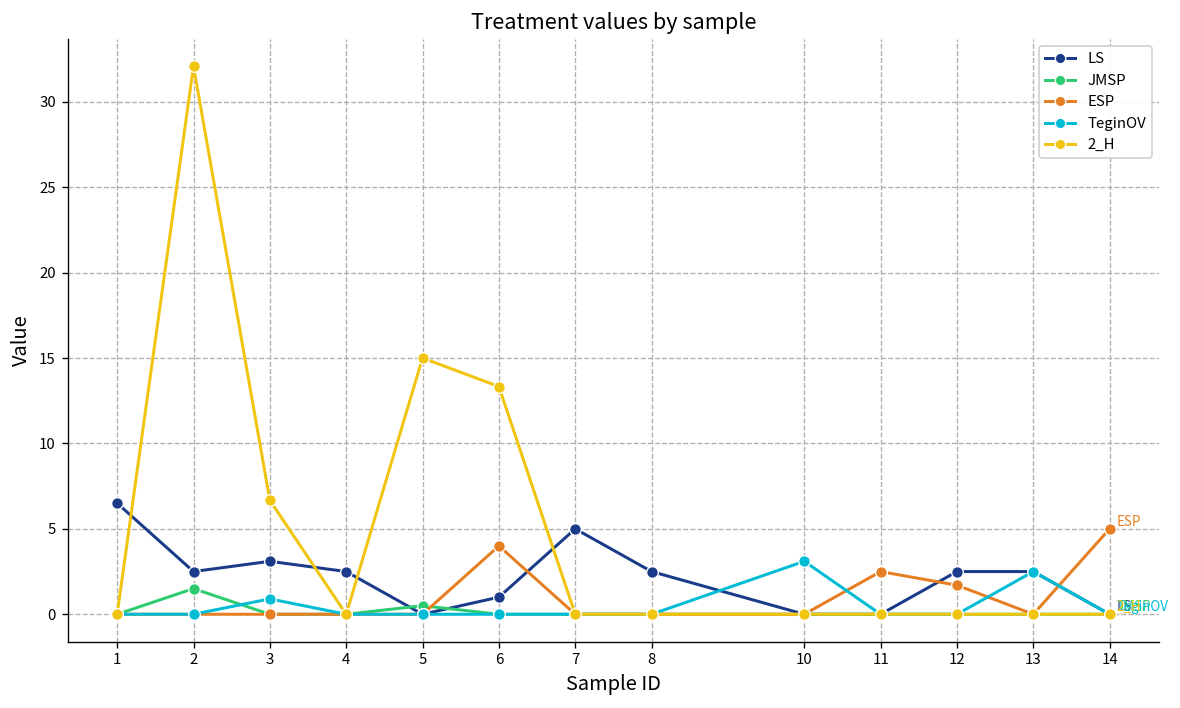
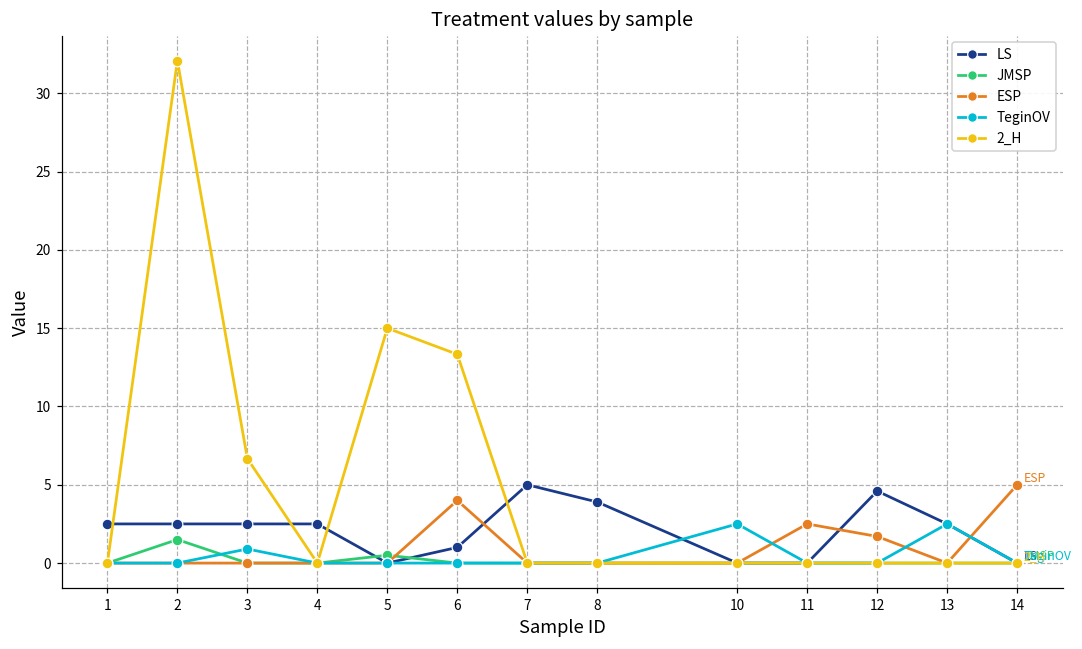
LS, 1: 6.5 -> 2.5
LS, 3: 3.1 -> 2.5
LS, 8: 2.5 -> 3.9
TeginOV, 10: 3.1 -> 2.5
LS, 12: 2.5 -> 4.6
